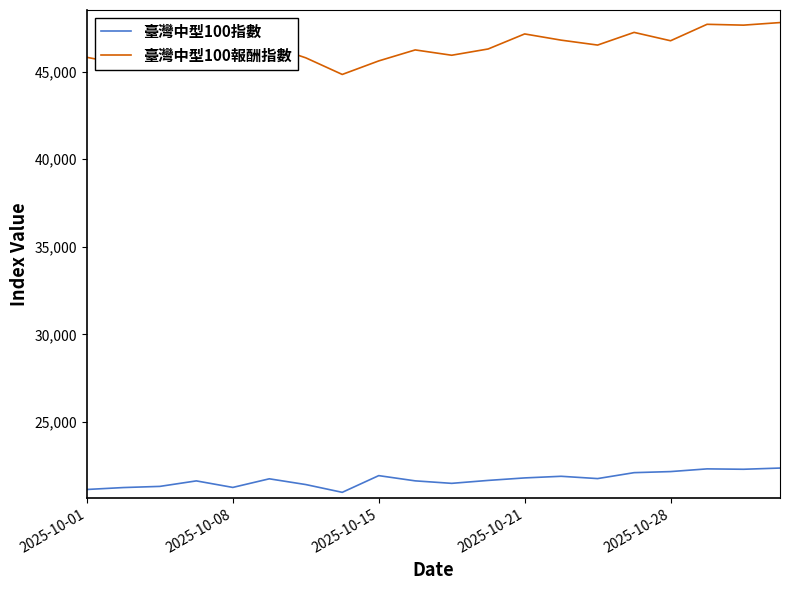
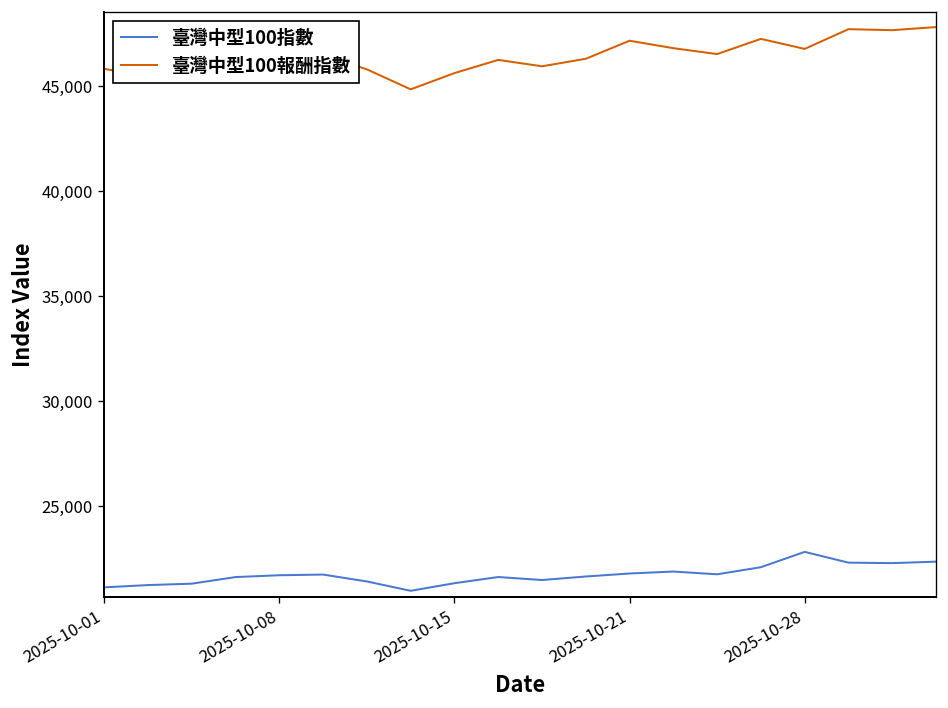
臺灣中型100指數, 2025-10-08: 21,300 -> 21,700
臺灣中型100指數, 2025-10-15: 21,900 -> 21,300
臺灣中型100指數, 2025-10-28: 22,200 -> 22,800
